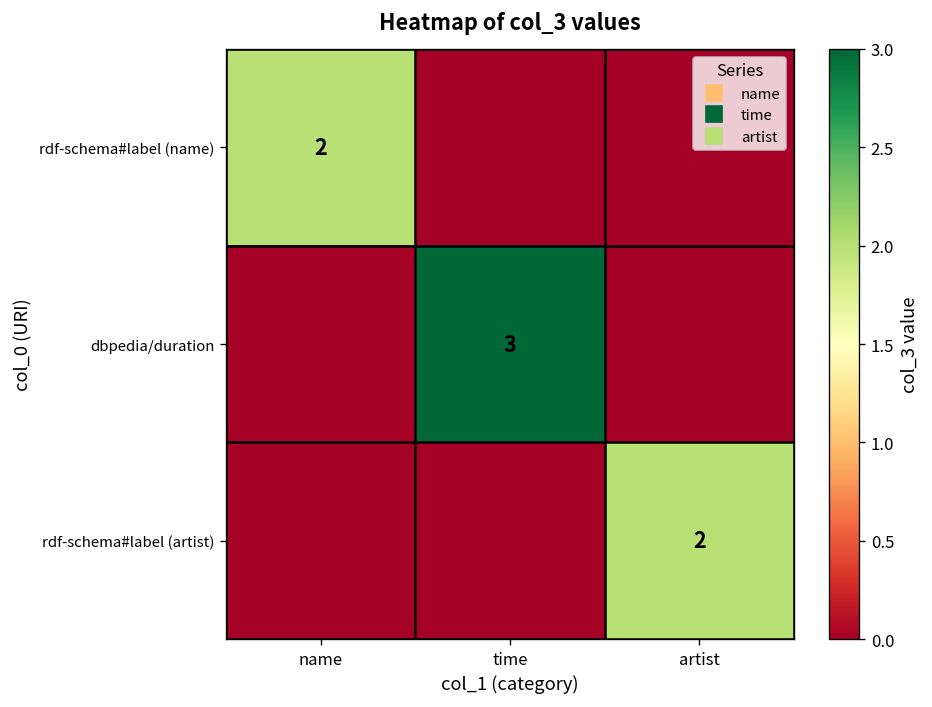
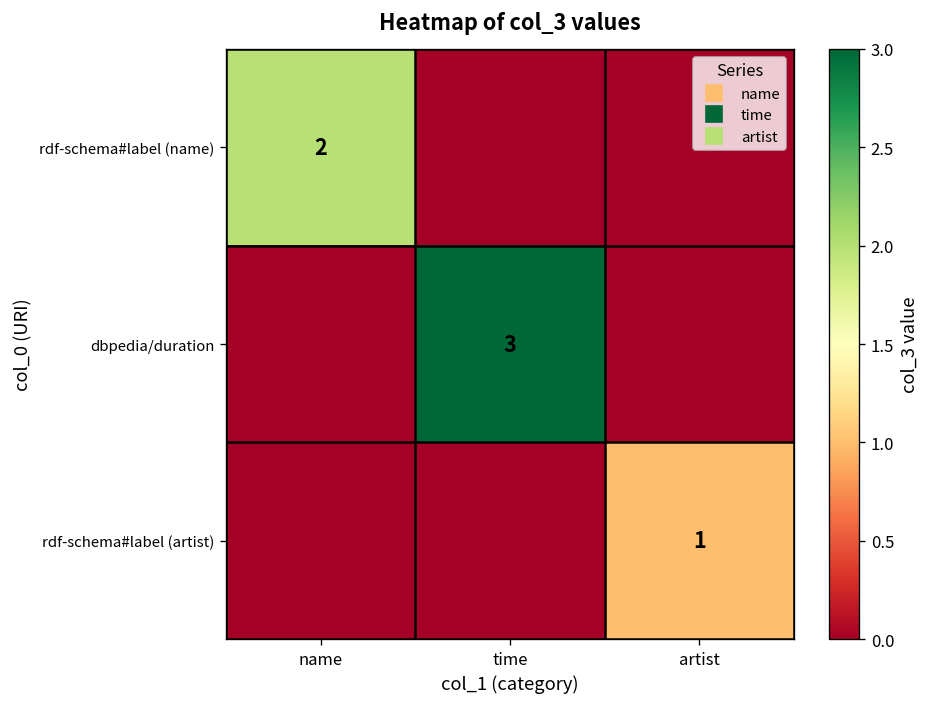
rdf-schema#label (artist), artist: 2 -> 1
